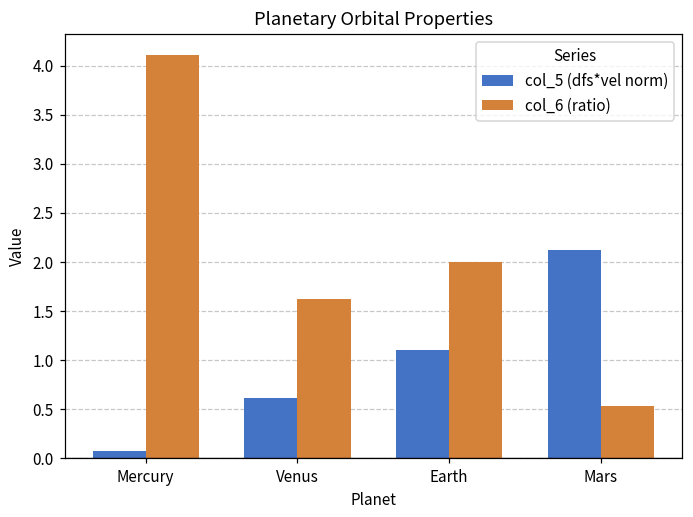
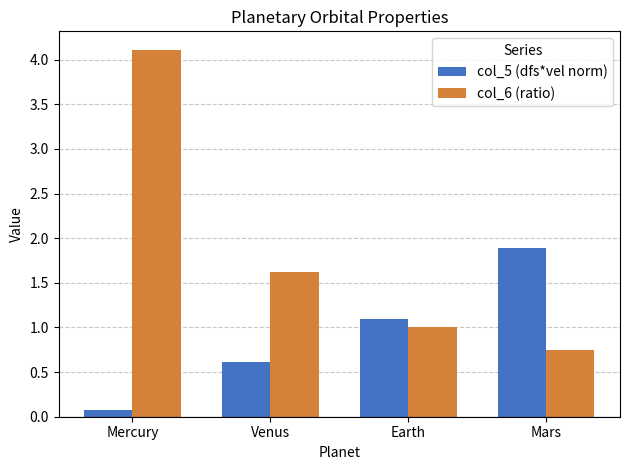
col_6 (ratio), Earth: 2 -> 1
col_5 (dfs*vel norm), Mars: 2.1 -> 1.9
col_6 (ratio), Mars: 0.5 -> 0.7
